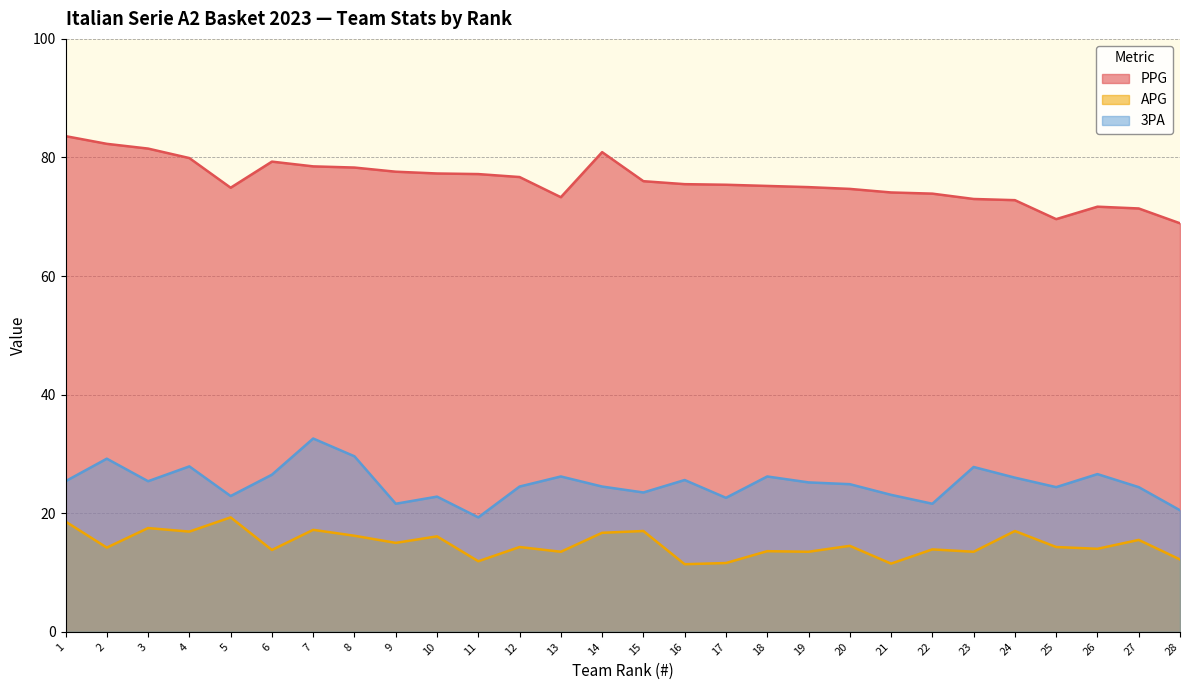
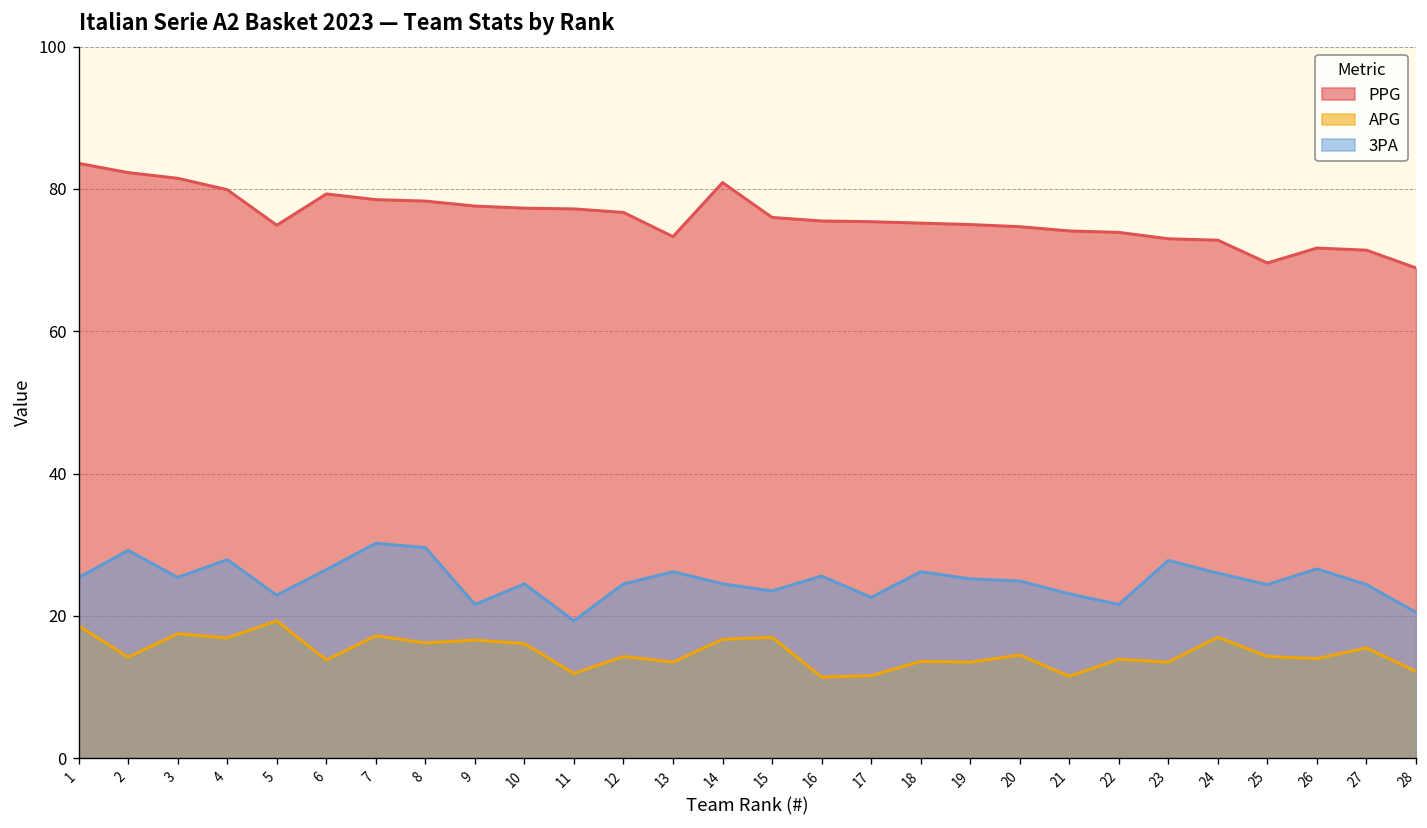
3PA, 7: 33 -> 30
APG, 9: 15 -> 17
3PA, 10: 23 -> 25
